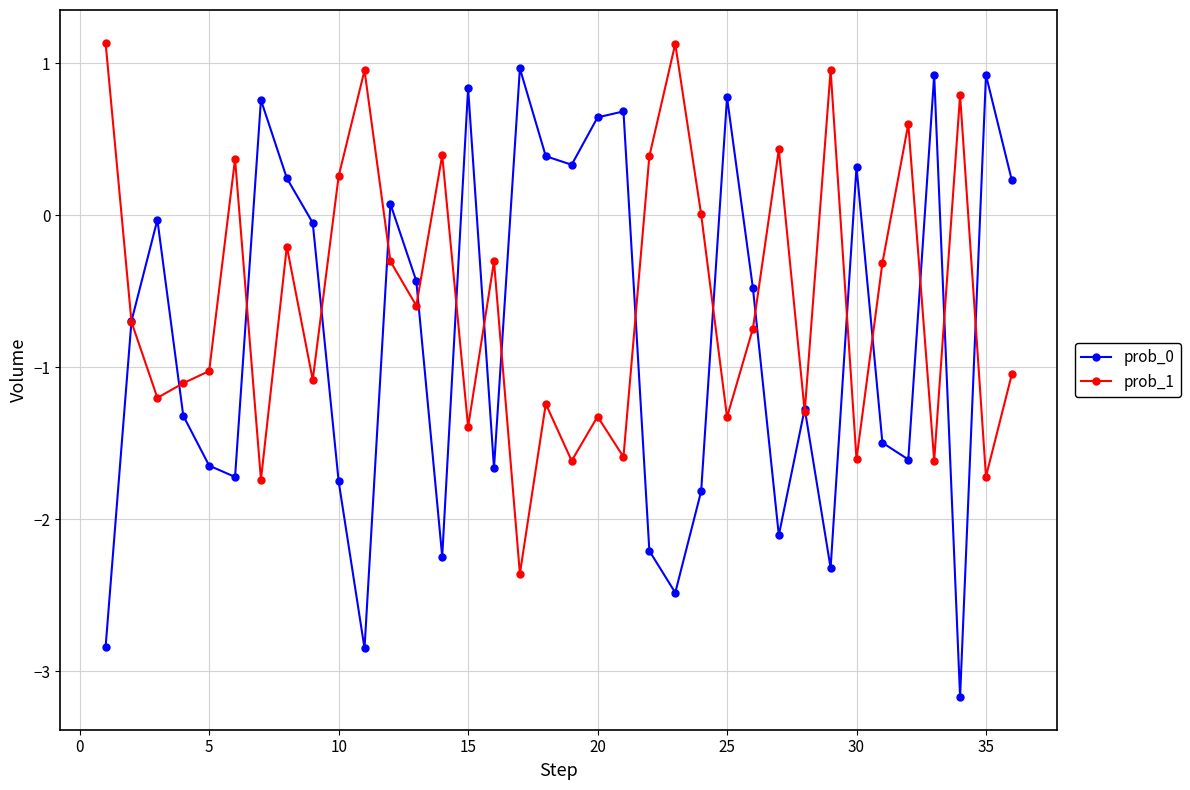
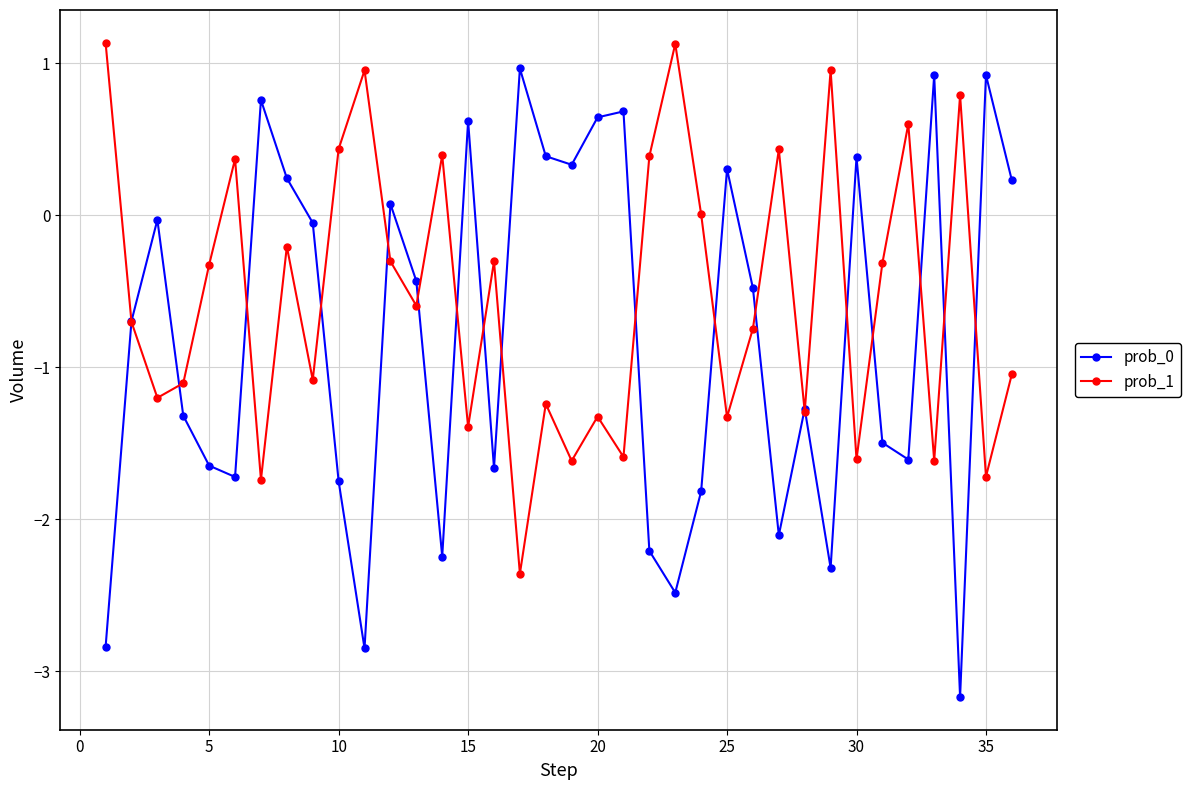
prob_1, 5: -1.03 -> -0.32
prob_1, 10: 0.26 -> 0.44
prob_0, 15: 0.84 -> 0.62
prob_0, 25: 0.78 -> 0.30
prob_0, 30: 0.32 -> 0.38
